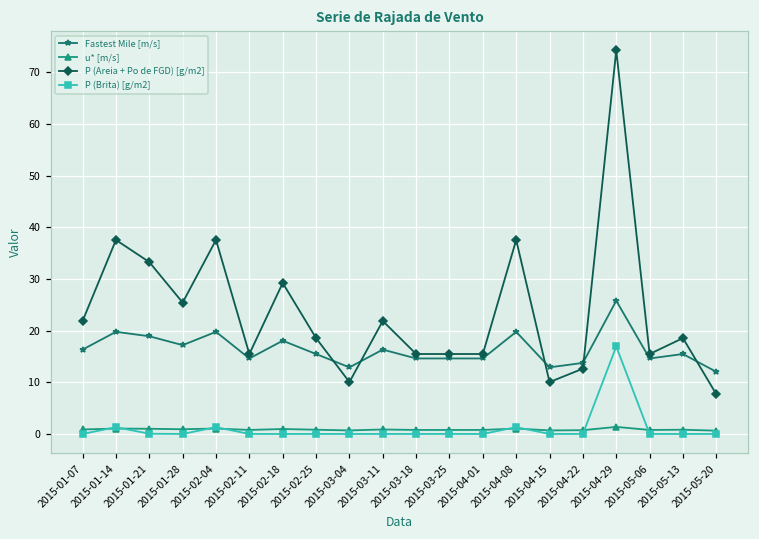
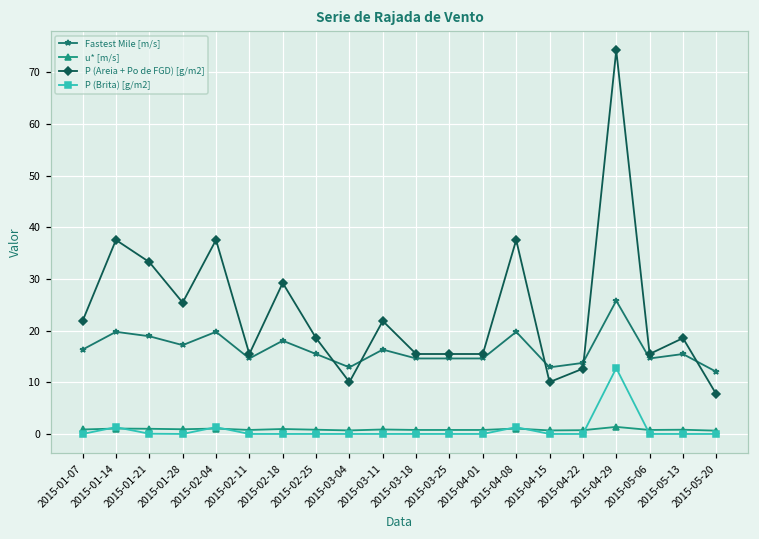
P (Brita) [g/m2], 2015-04-29: 17 -> 13
